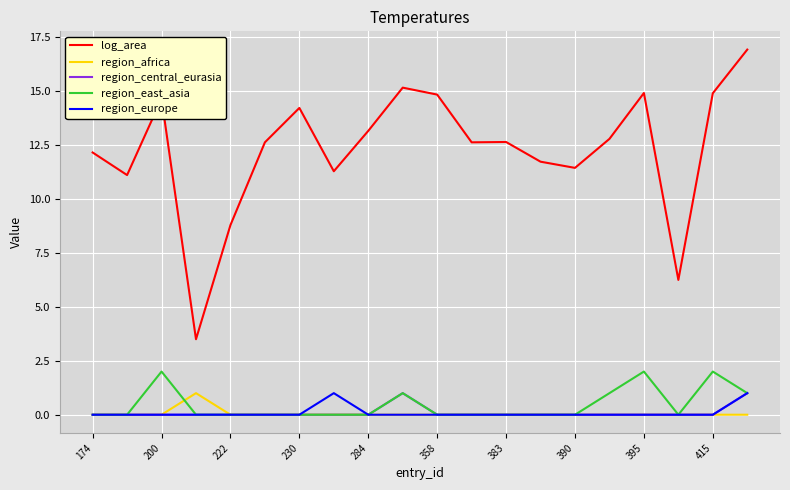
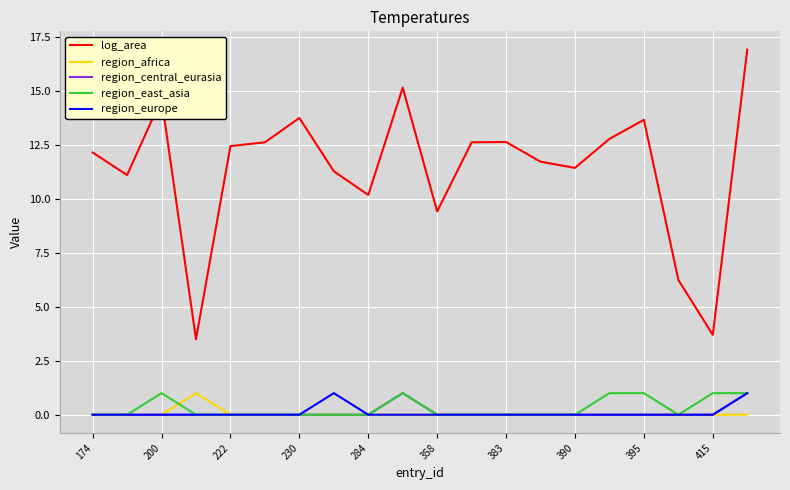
region_east_asia, 200: 2 -> 1
log_area, 222: 8.8 -> 12.4
log_area, 230: 14.2 -> 13.7
log_area, 284: 13.2 -> 10.2
log_area, 358: 14.8 -> 9.4
log_area, 395: 14.9 -> 13.7
region_east_asia, 395: 2 -> 1
log_area, 415: 14.9 -> 3.7
region_east_asia, 415: 2 -> 1
